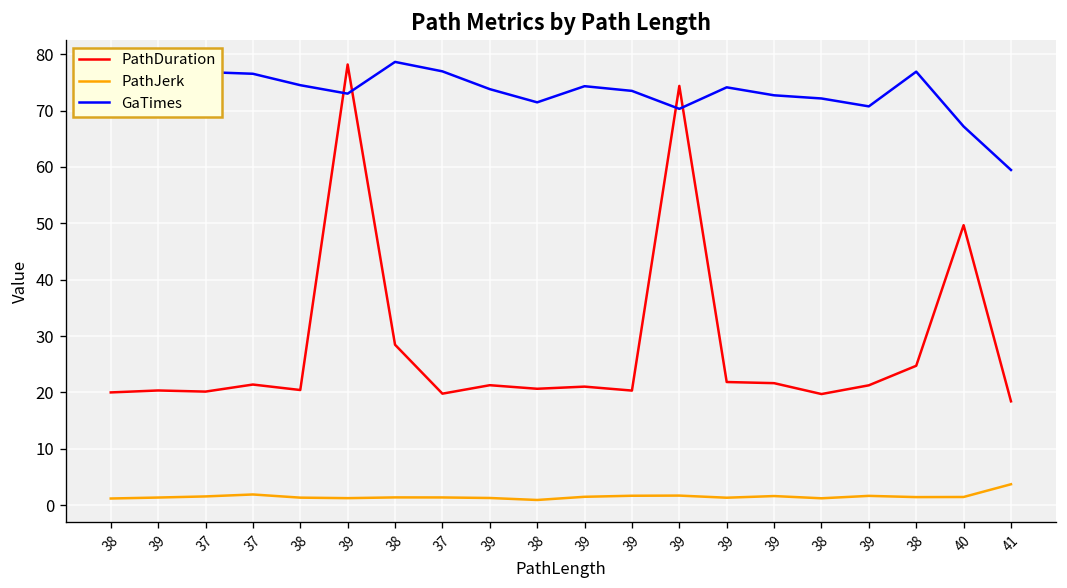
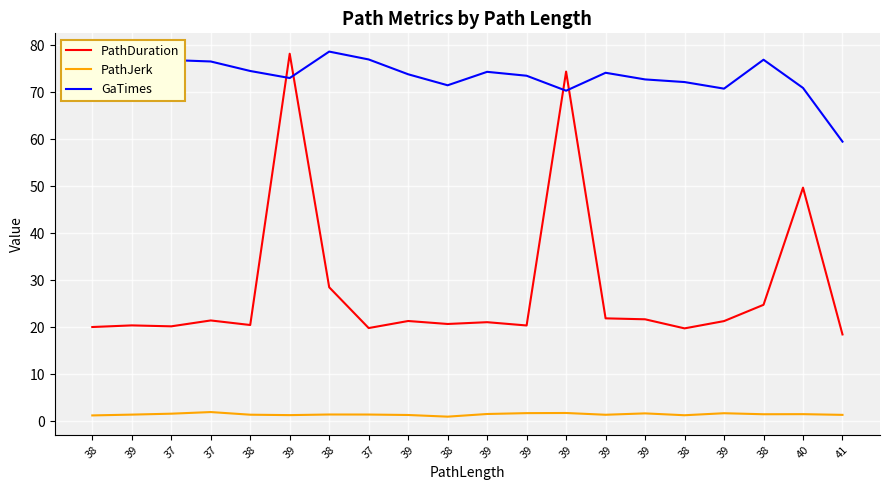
GaTimes, 40: 67 -> 71
PathJerk, 41: 4 -> 1
